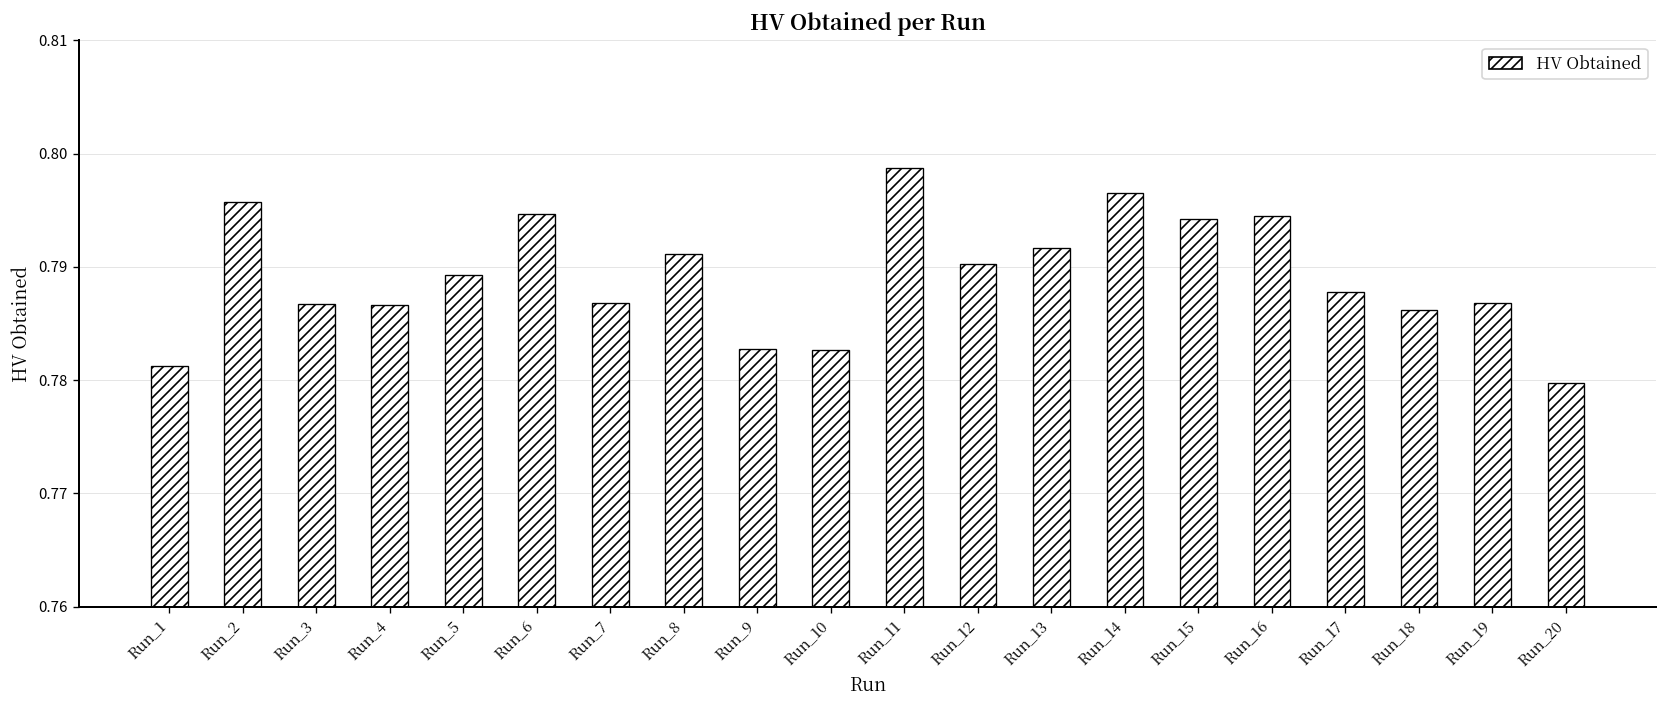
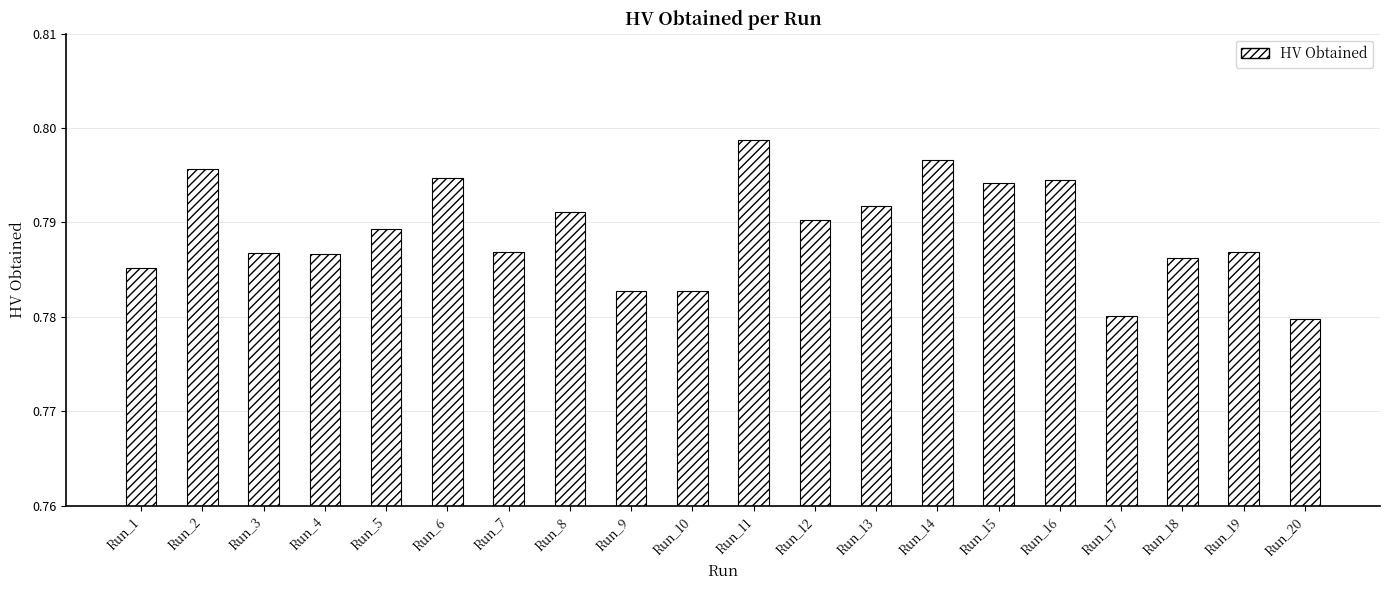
Run_1: 0.781 -> 0.785
Run_17: 0.788 -> 0.780
